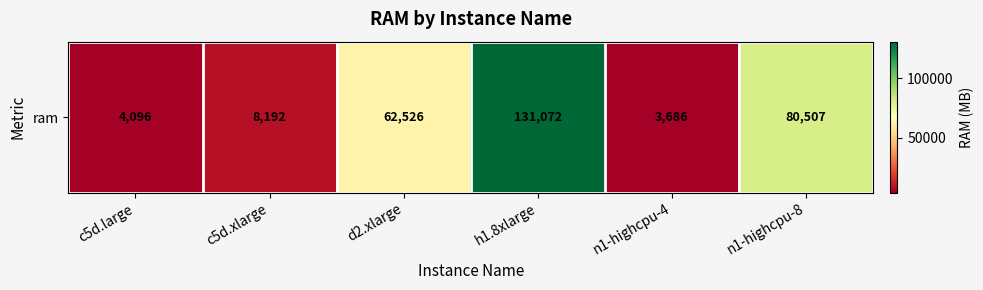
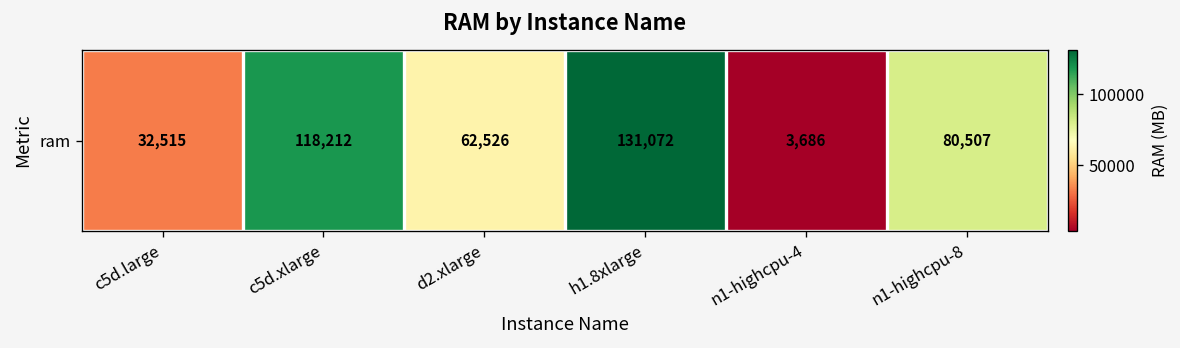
ram, c5d.large: 4,096 -> 32,515
ram, c5d.xlarge: 8,192 -> 118,212
